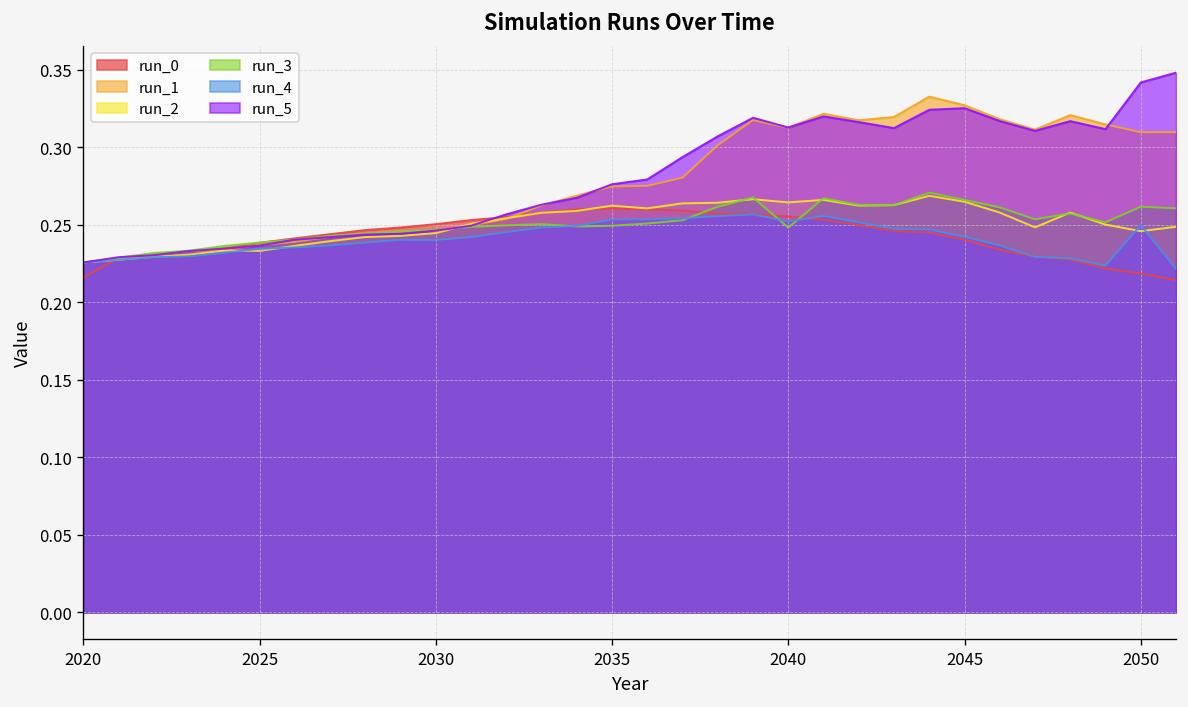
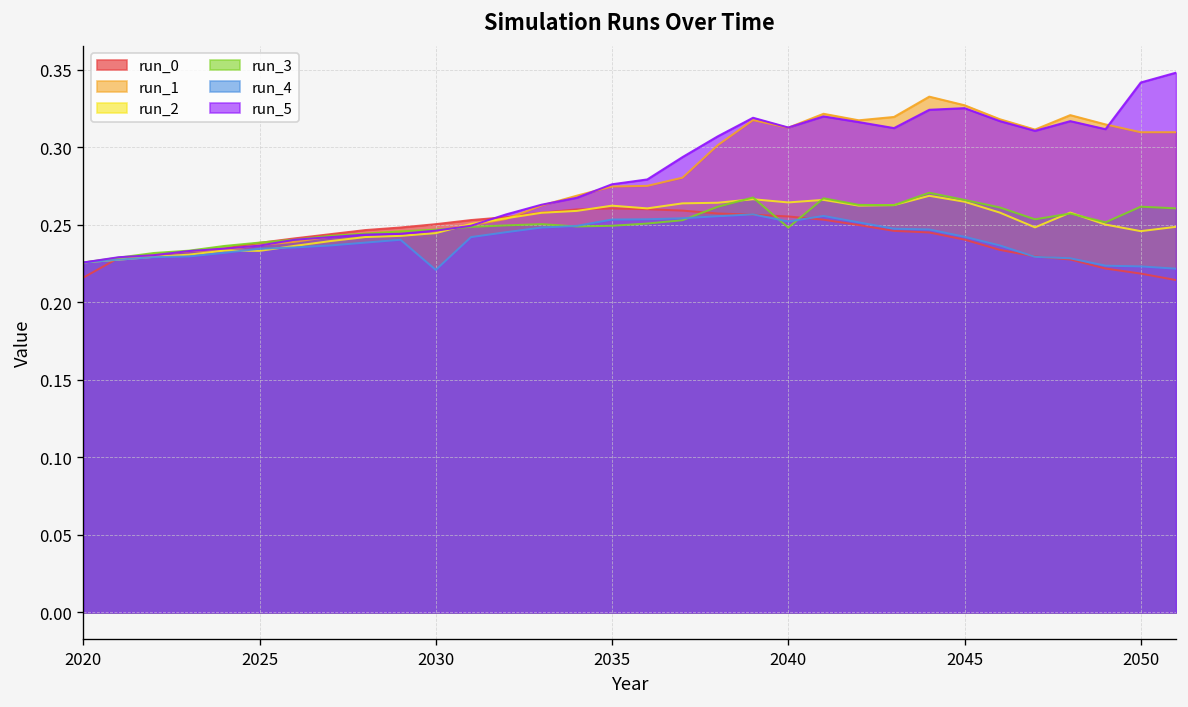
run_4, 2030: 0.240 -> 0.221
run_4, 2050: 0.250 -> 0.223
